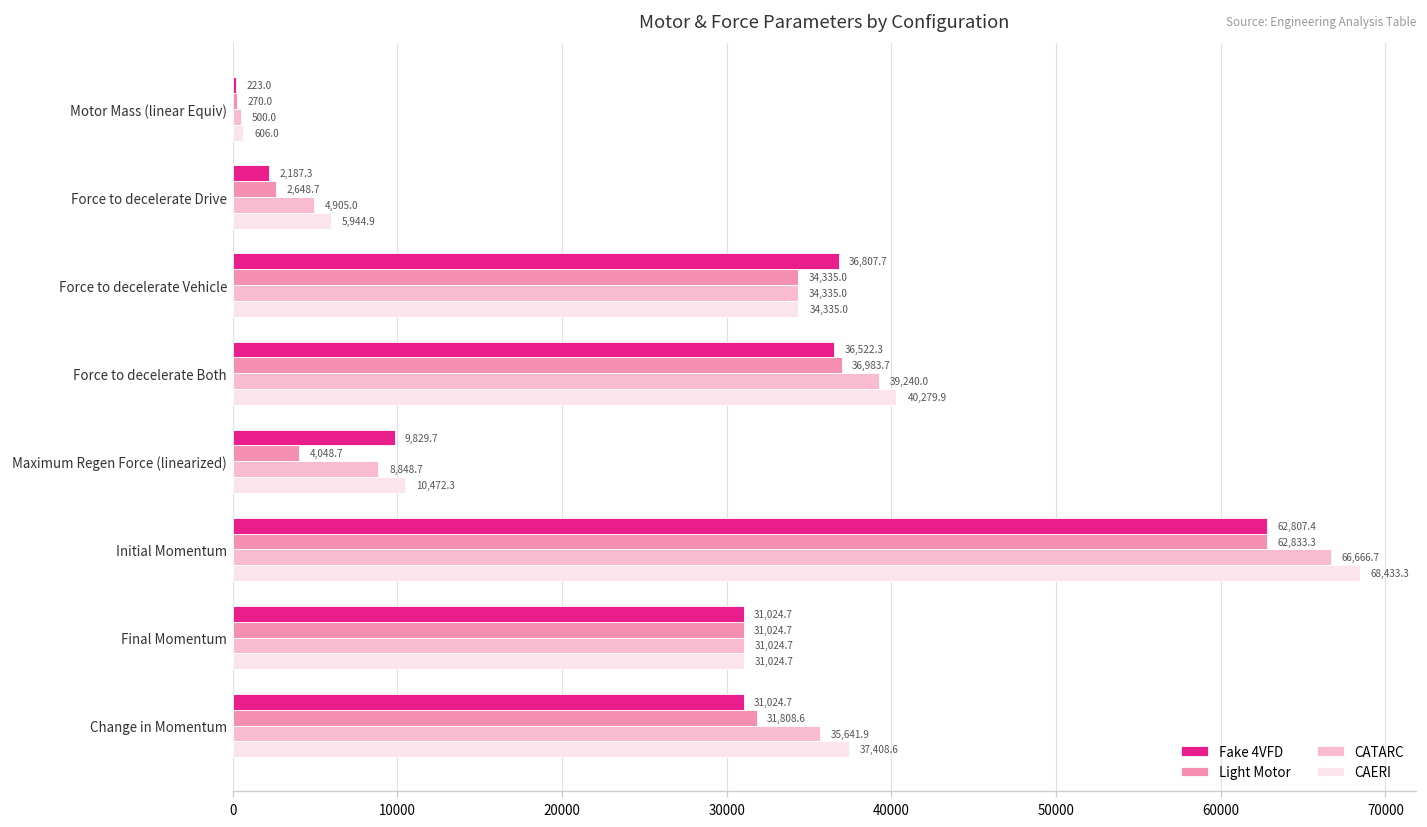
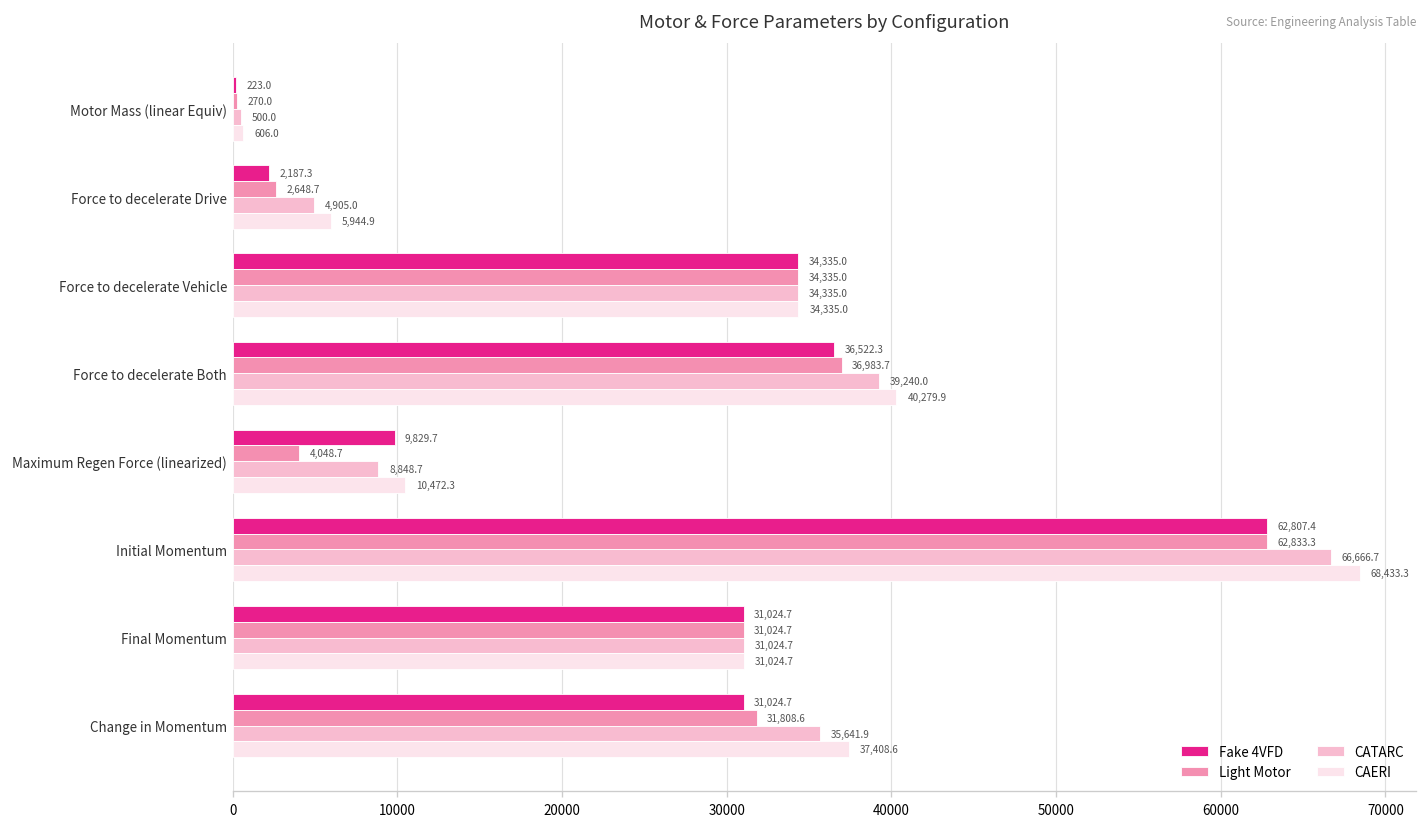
Fake 4VFD, Force to decelerate Vehicle: 36,807.7 -> 34,335.0
